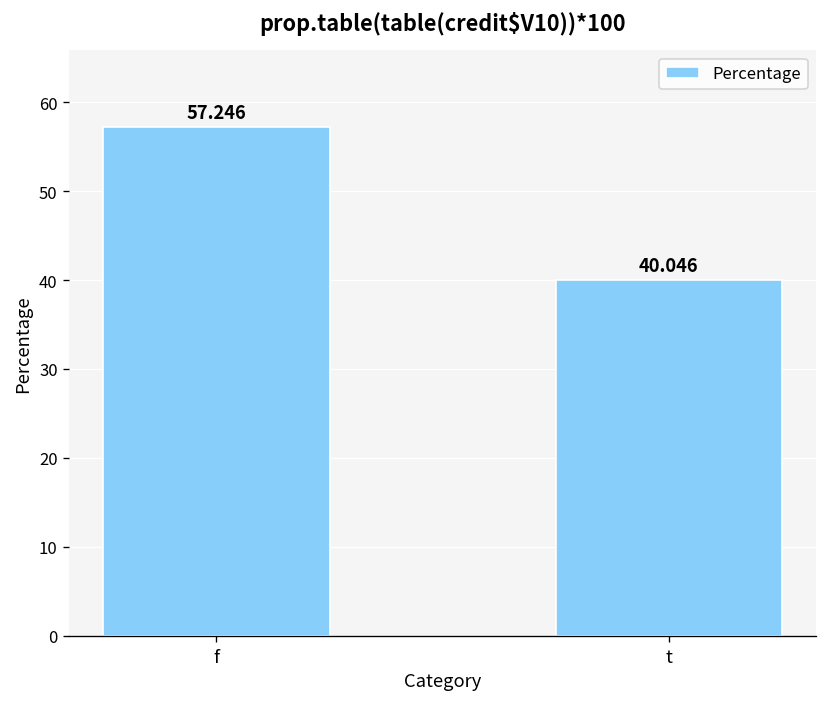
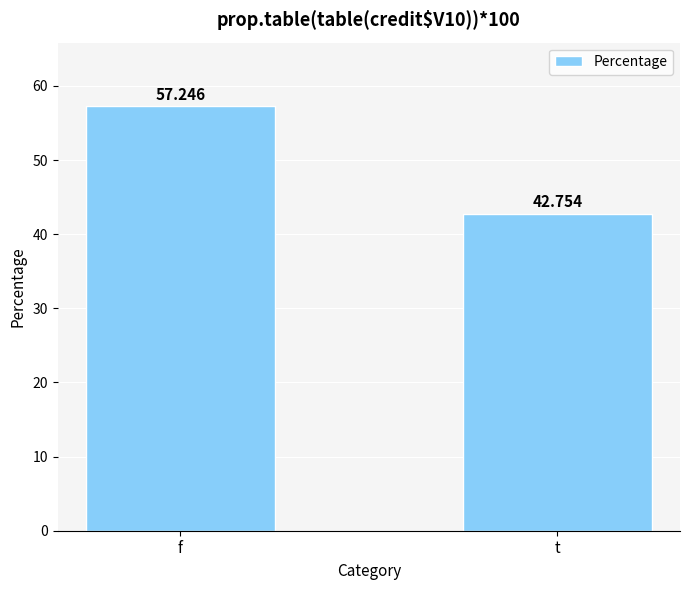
t: 40.046 -> 42.754
